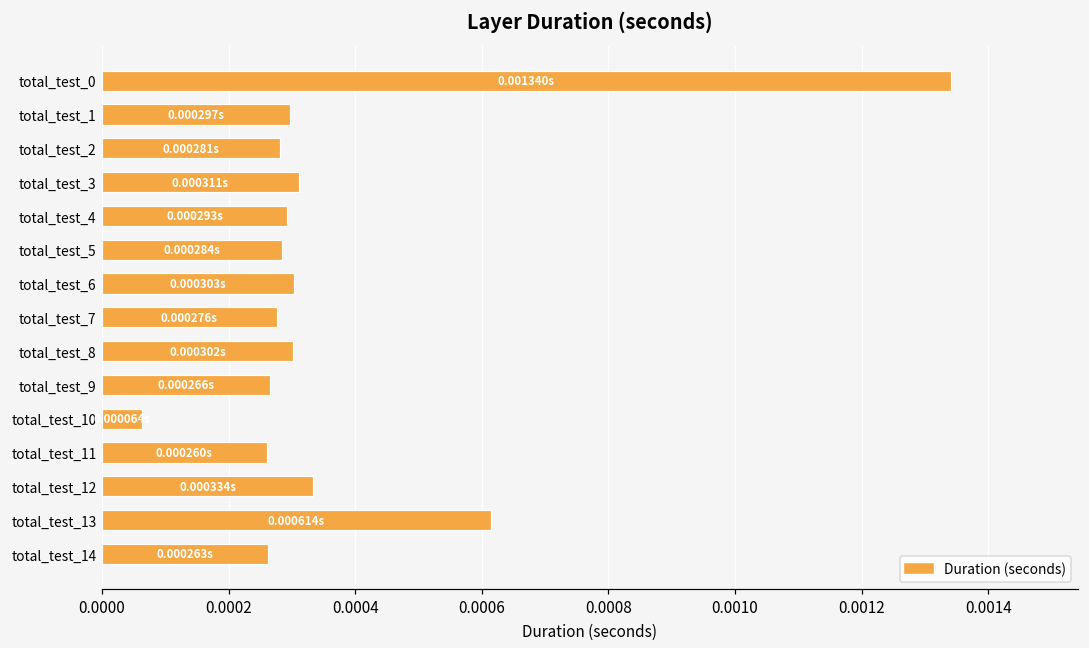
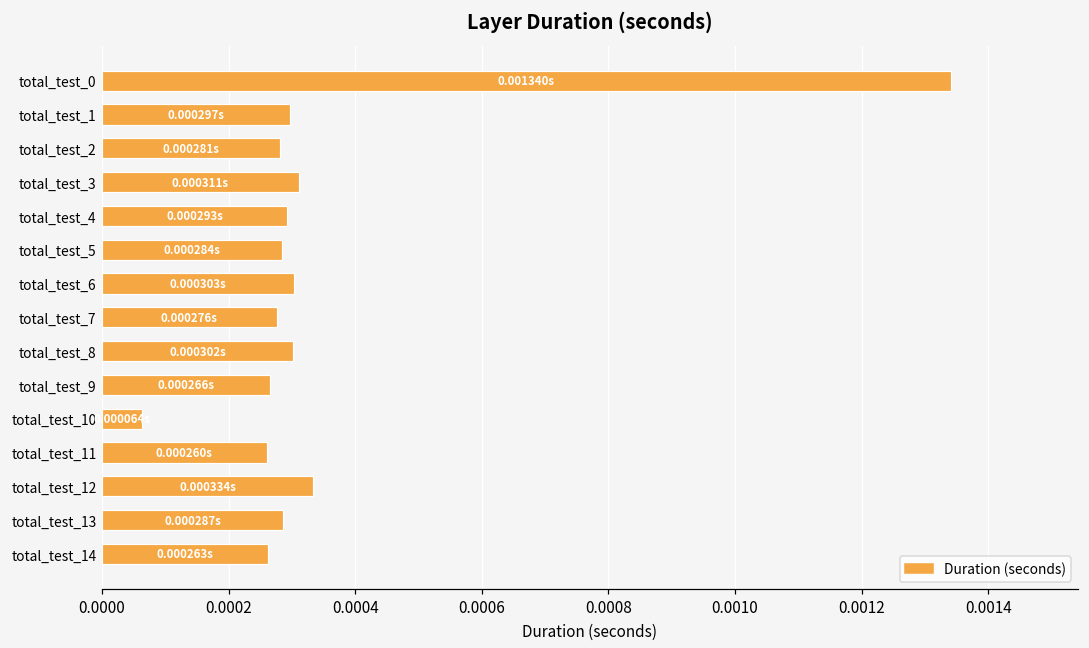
total_test_13: 0.000614s -> 0.000287s
